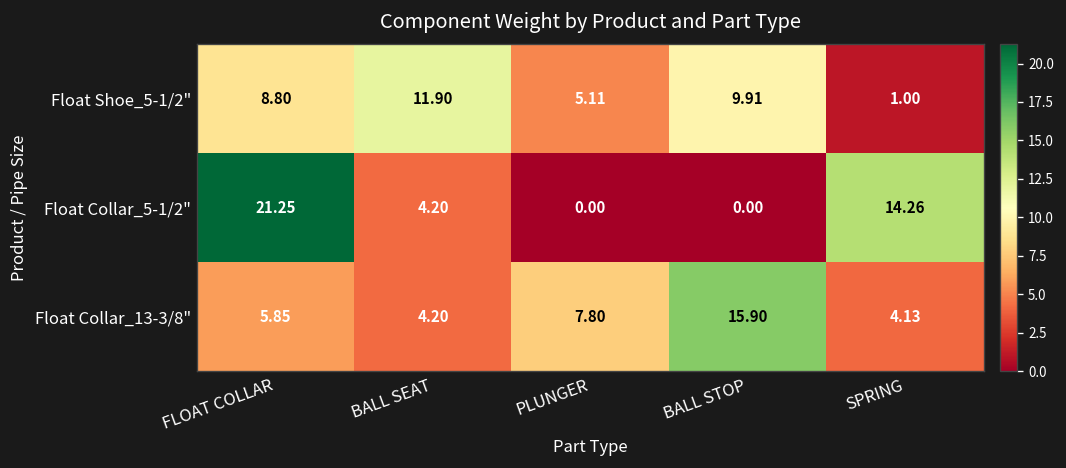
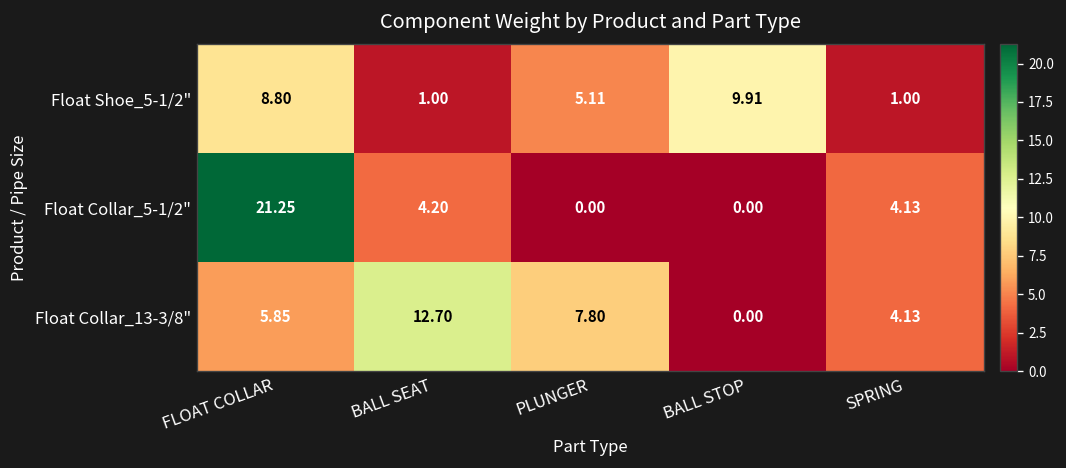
Float Shoe_5-1/2", BALL SEAT: 11.90 -> 1.00
Float Collar_5-1/2", SPRING: 14.26 -> 4.13
Float Collar_13-3/8", BALL SEAT: 4.20 -> 12.70
Float Collar_13-3/8", BALL STOP: 15.90 -> 0.00
